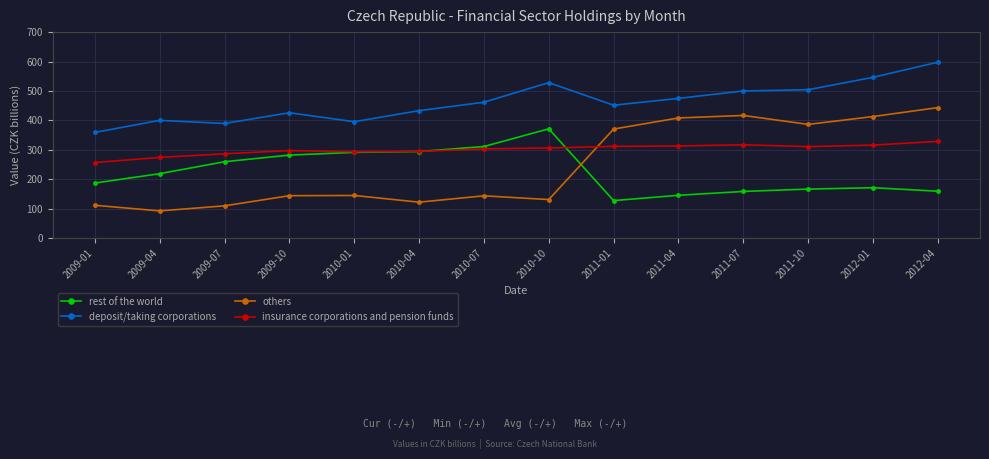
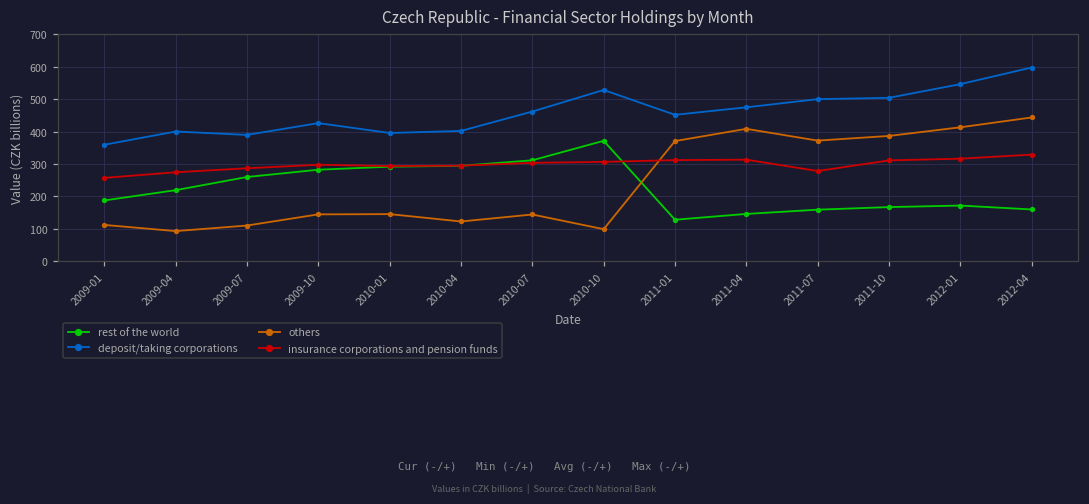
deposit/taking corporations, 2010-04: 430 -> 400
others, 2010-10: 130 -> 100
others, 2011-07: 420 -> 370
insurance corporations and pension funds, 2011-07: 320 -> 280
